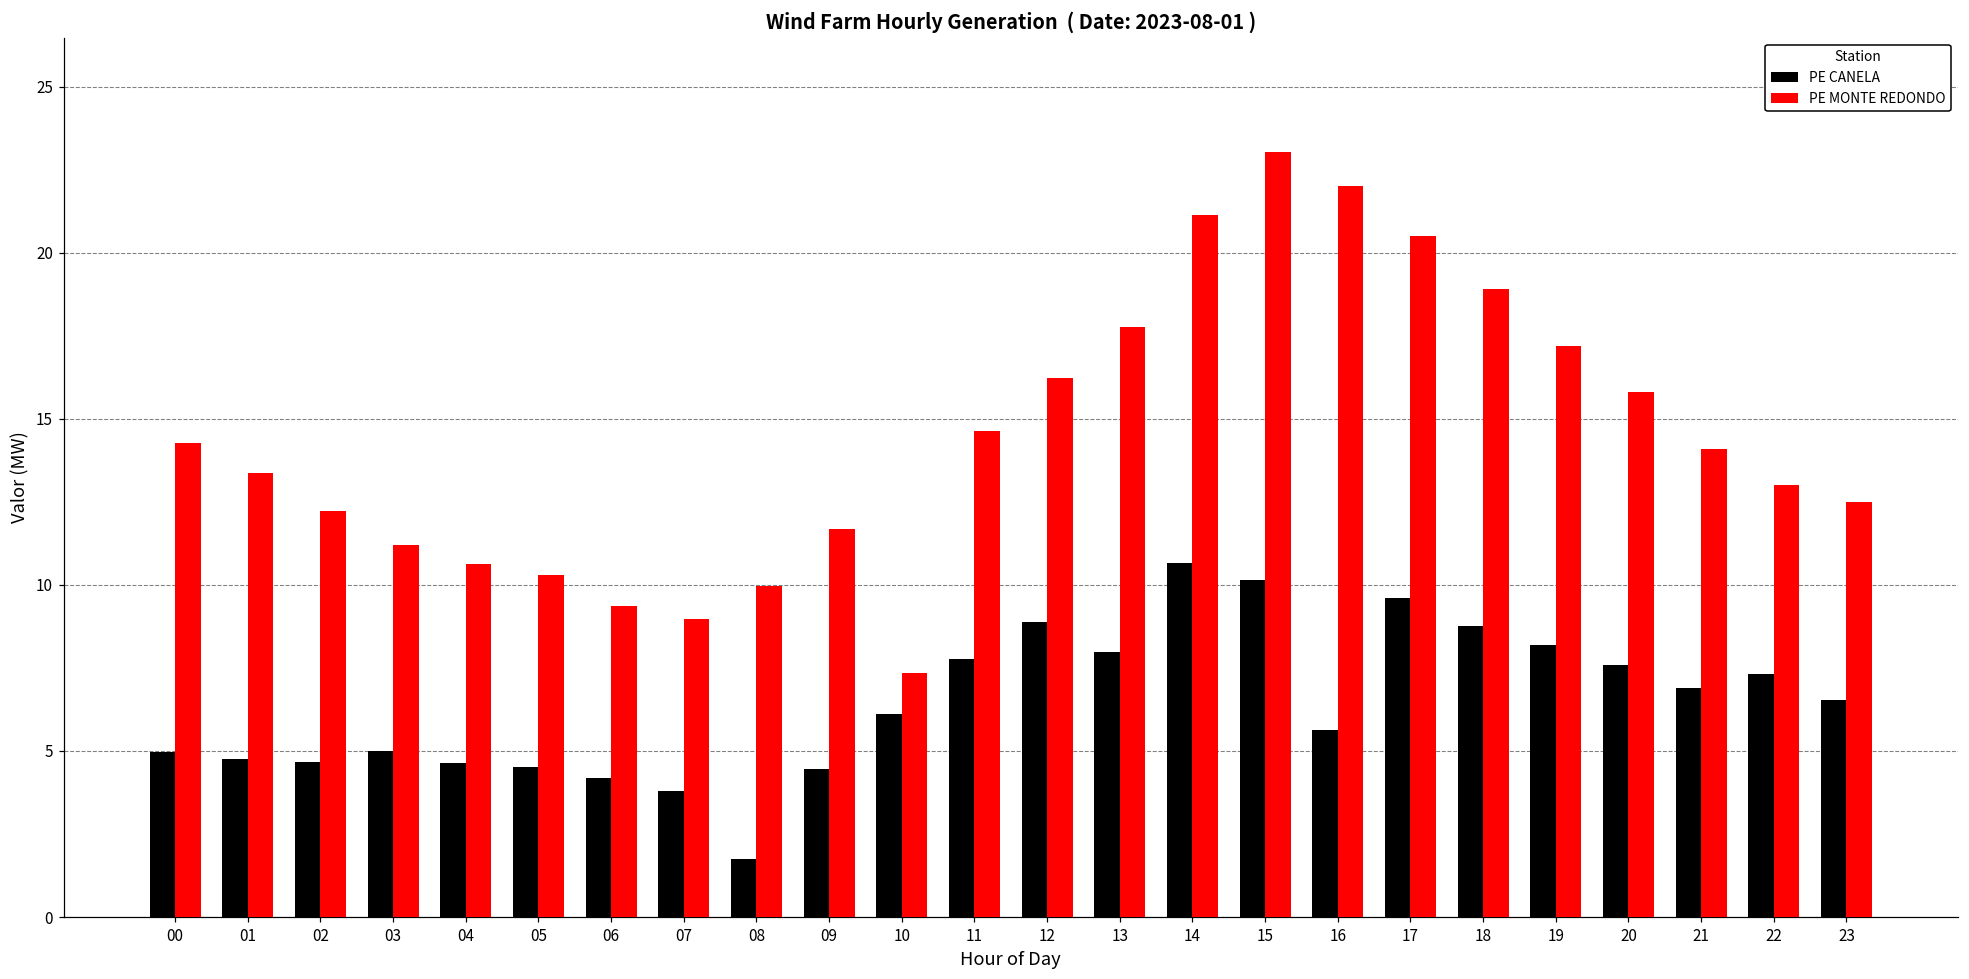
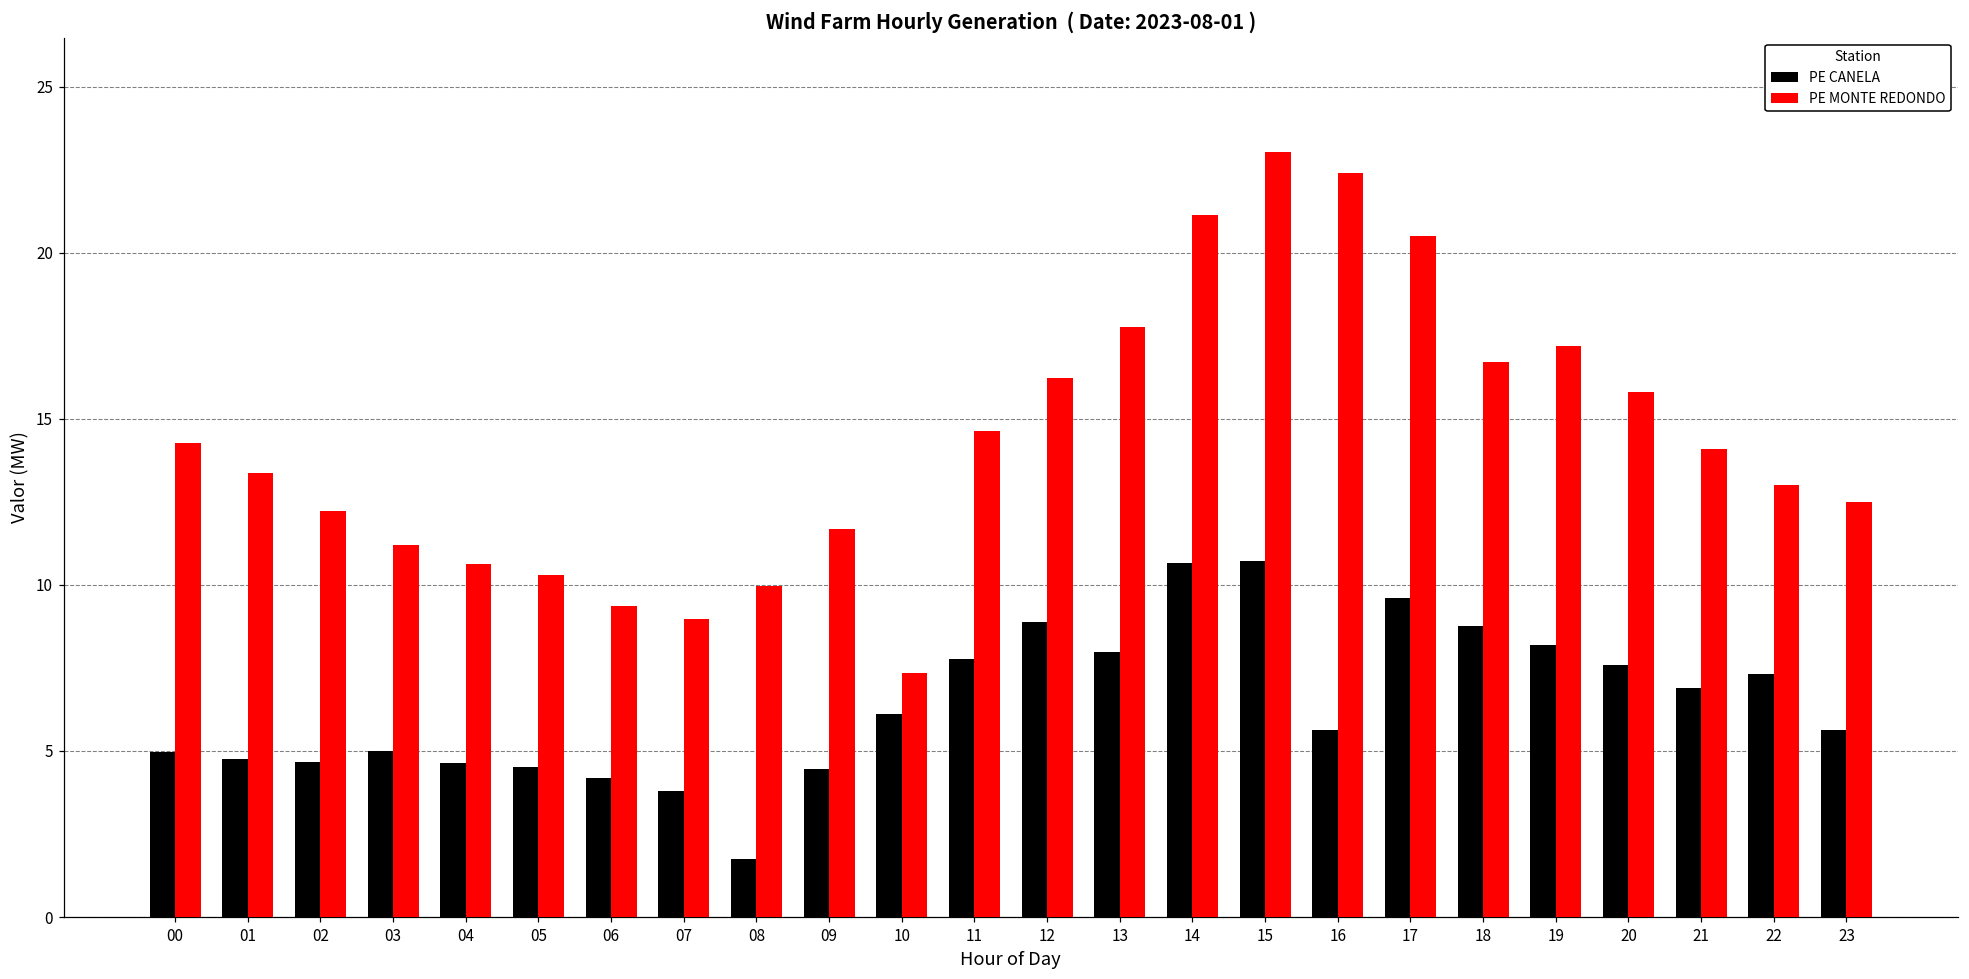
PE CANELA, 15: 10.1 -> 10.7
PE MONTE REDONDO, 16: 22.0 -> 22.4
PE MONTE REDONDO, 18: 18.9 -> 16.7
PE CANELA, 23: 6.5 -> 5.6
